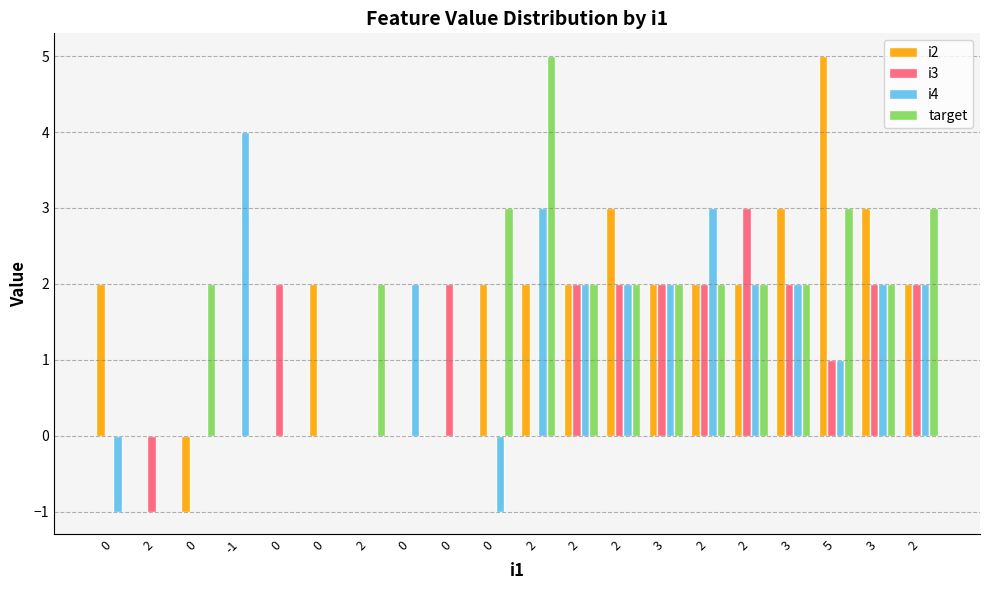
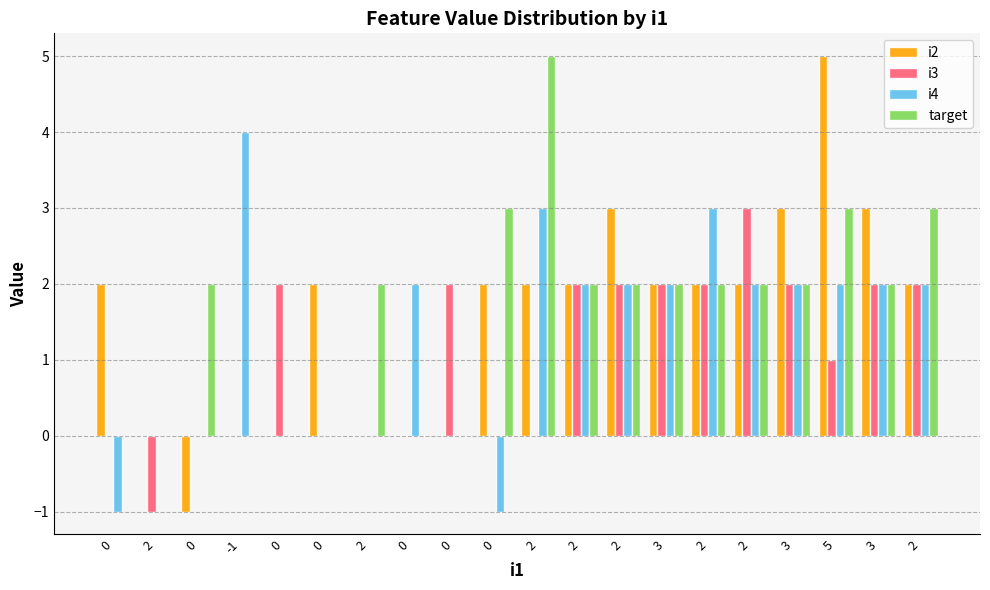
i4, 5: 1 -> 2
